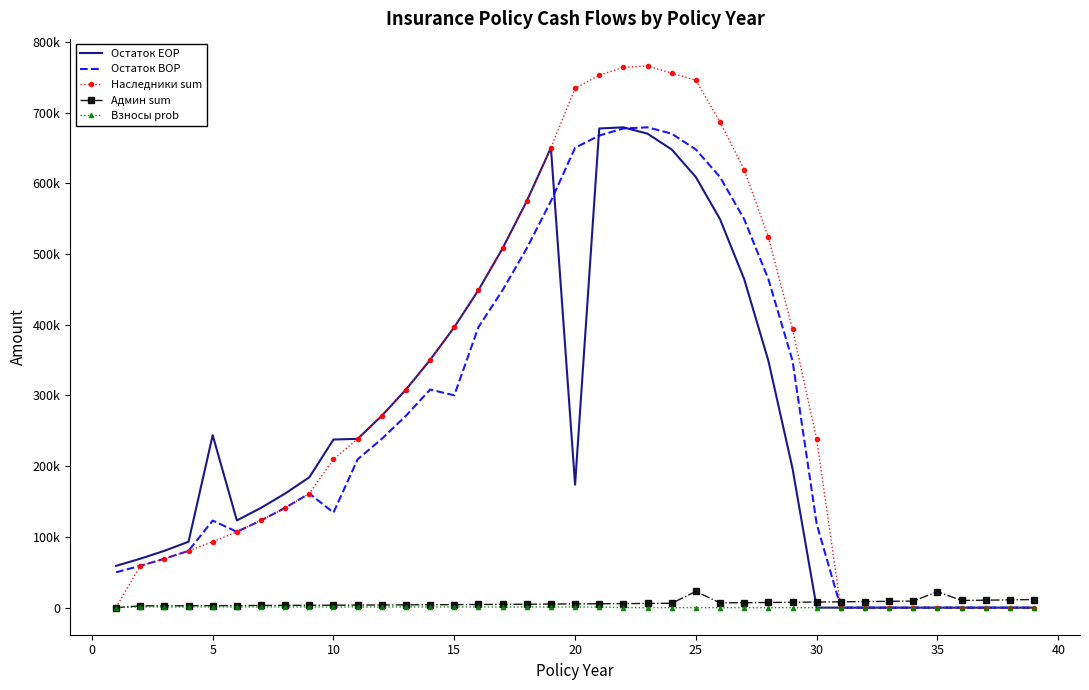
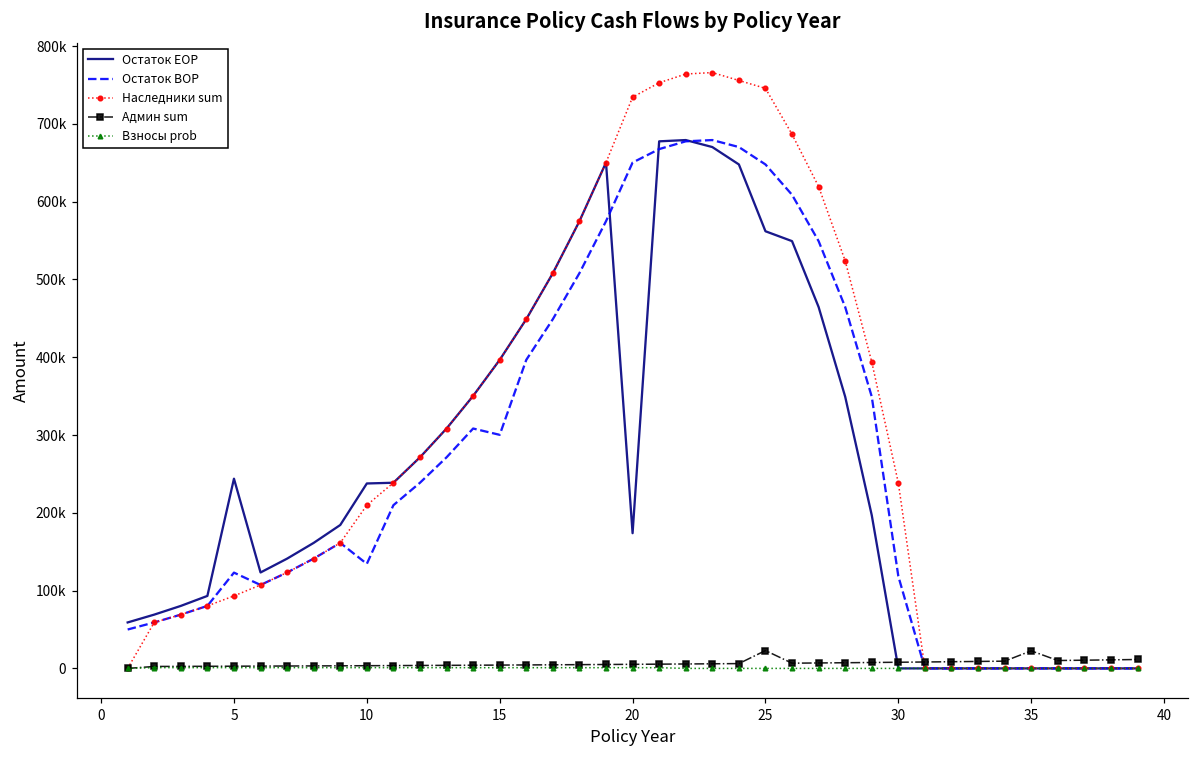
Остаток EOP, 25: 610000 -> 560000
